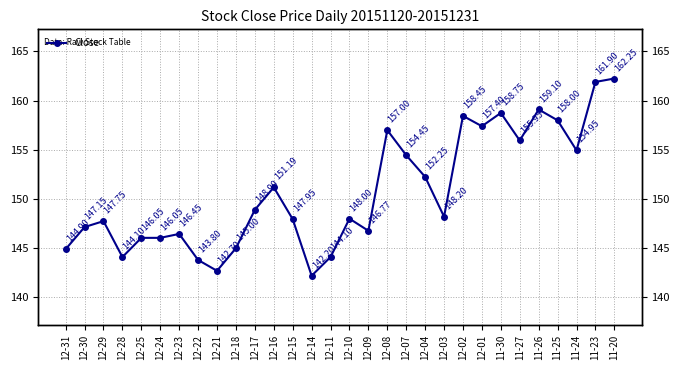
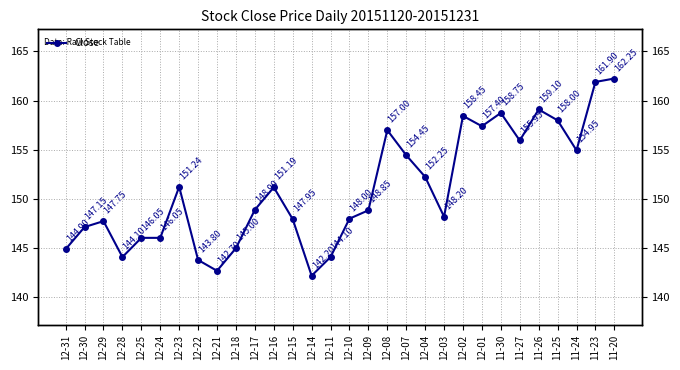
12-23: 146.45 -> 151.24
12-09: 146.77 -> 148.85
